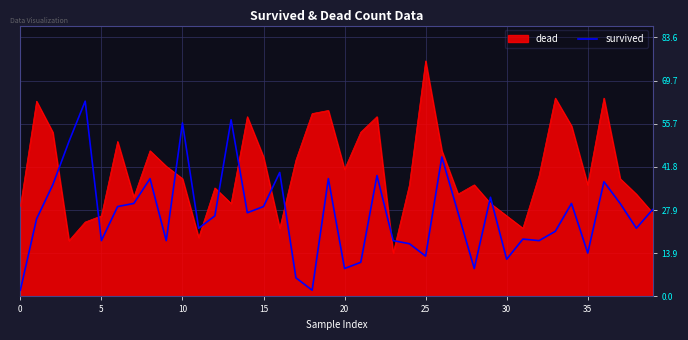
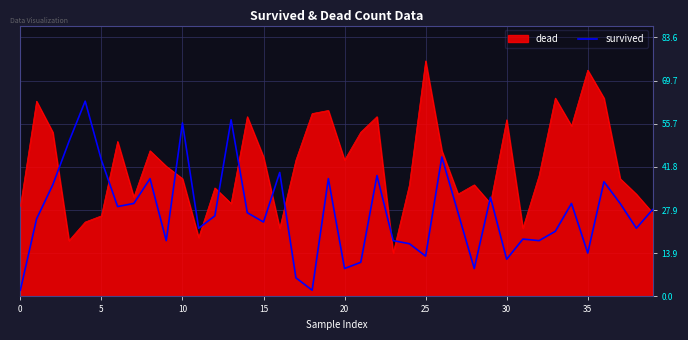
survived, 5: 18 -> 44
survived, 15: 29 -> 24
dead, 20: 41 -> 44
dead, 30: 26 -> 57
dead, 35: 36 -> 73
